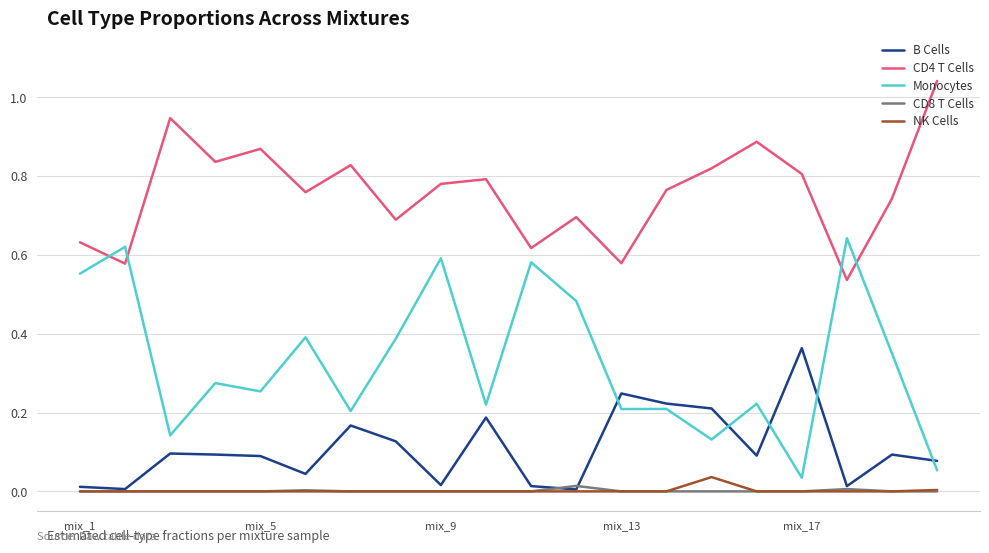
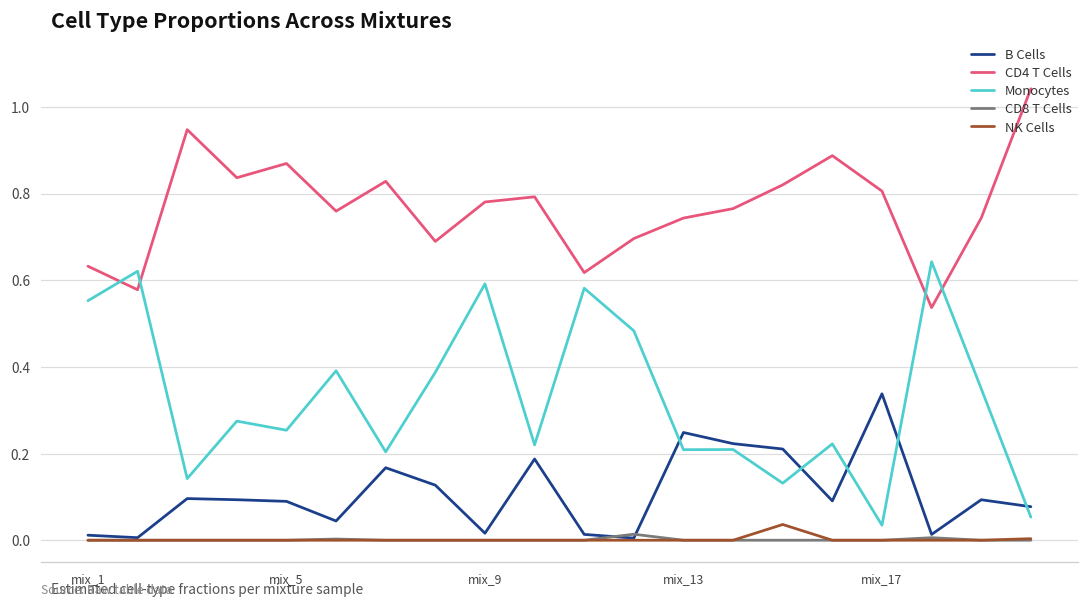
CD4 T Cells, mix_13: 0.58 -> 0.74
B Cells, mix_17: 0.36 -> 0.34
